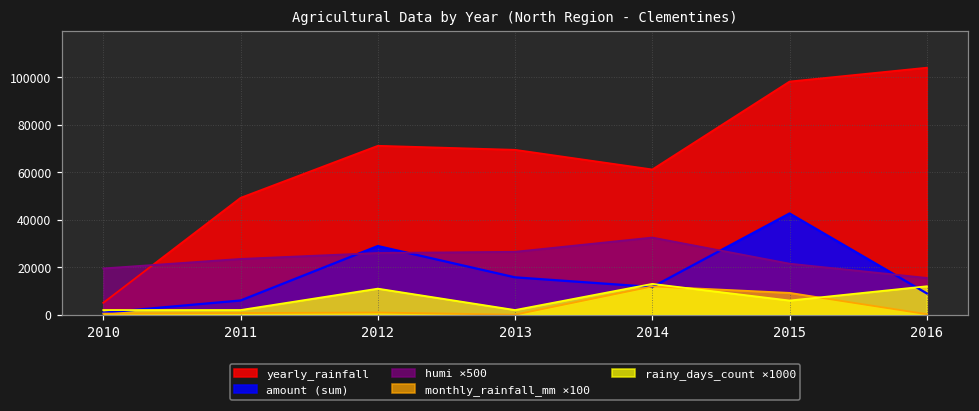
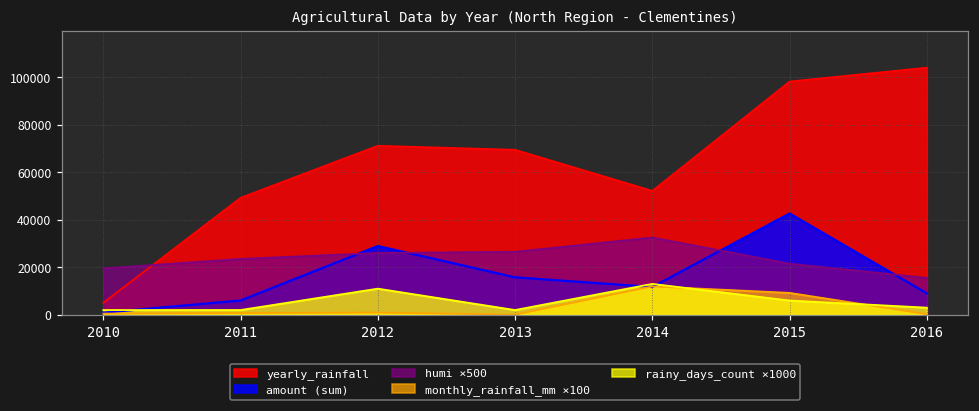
yearly_rainfall, 2014: 61000 -> 52000
rainy_days_count ×1000, 2016: 12000 -> 3000
